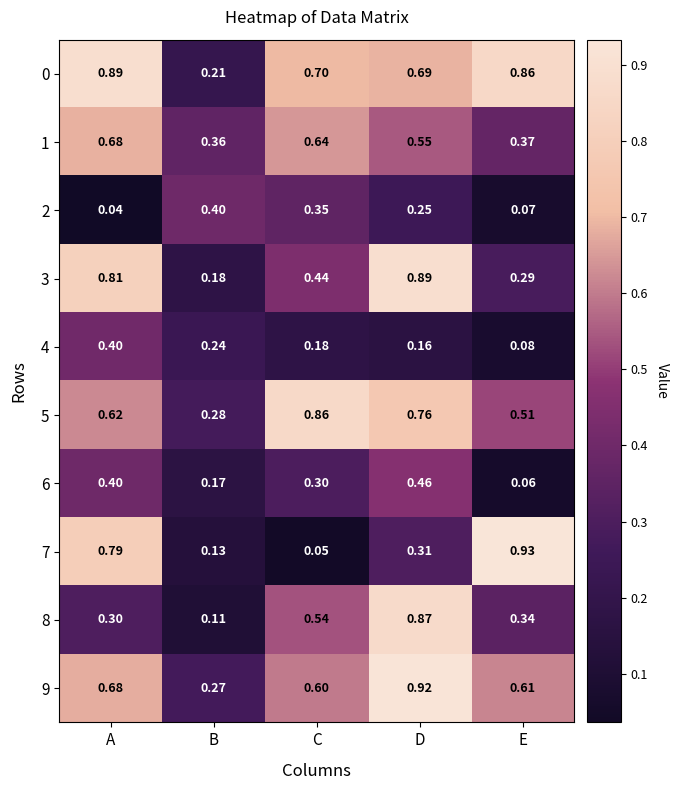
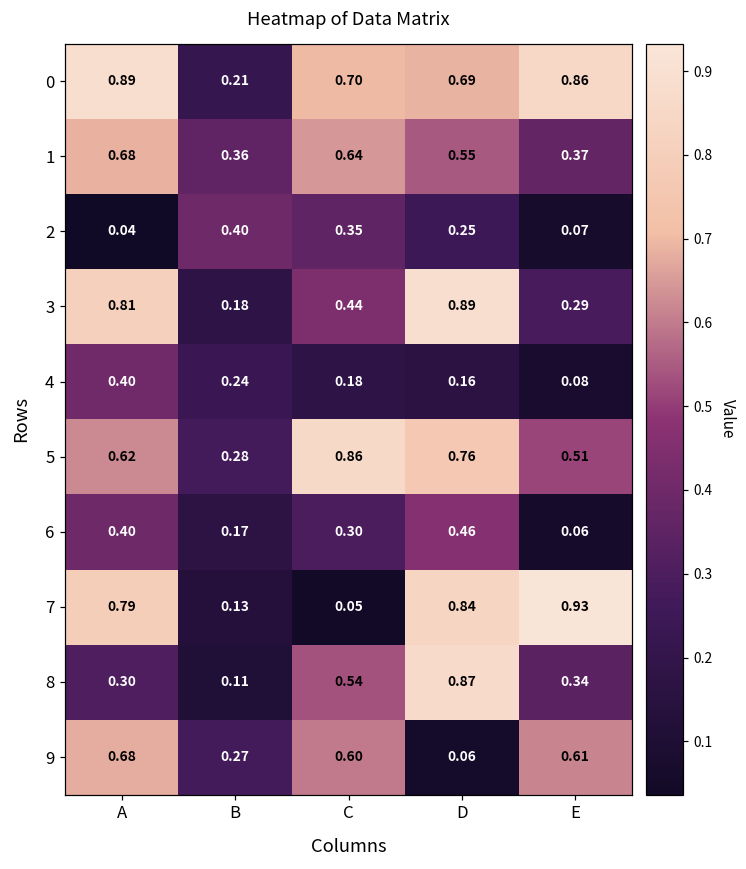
7, D: 0.31 -> 0.84
9, D: 0.92 -> 0.06
